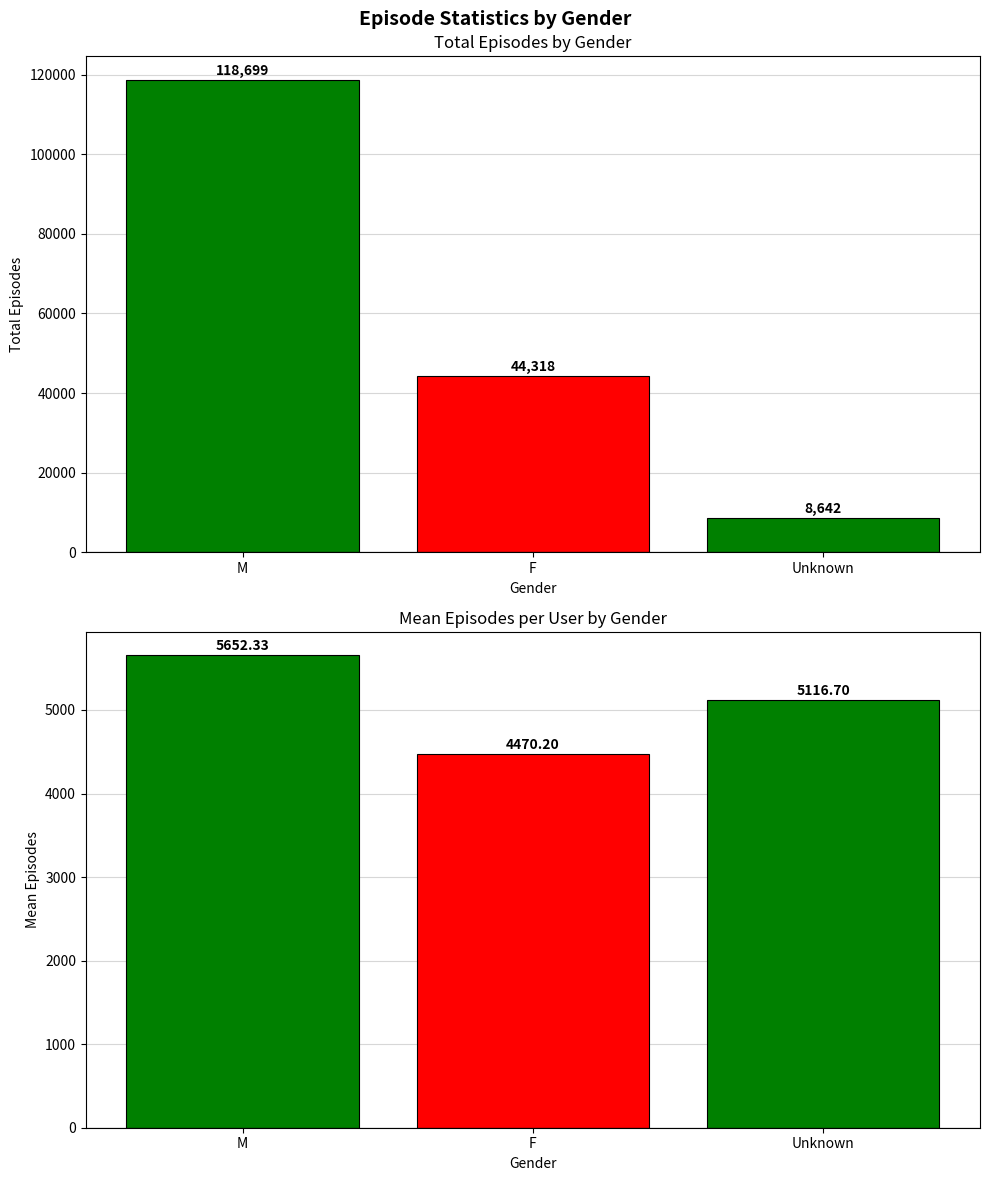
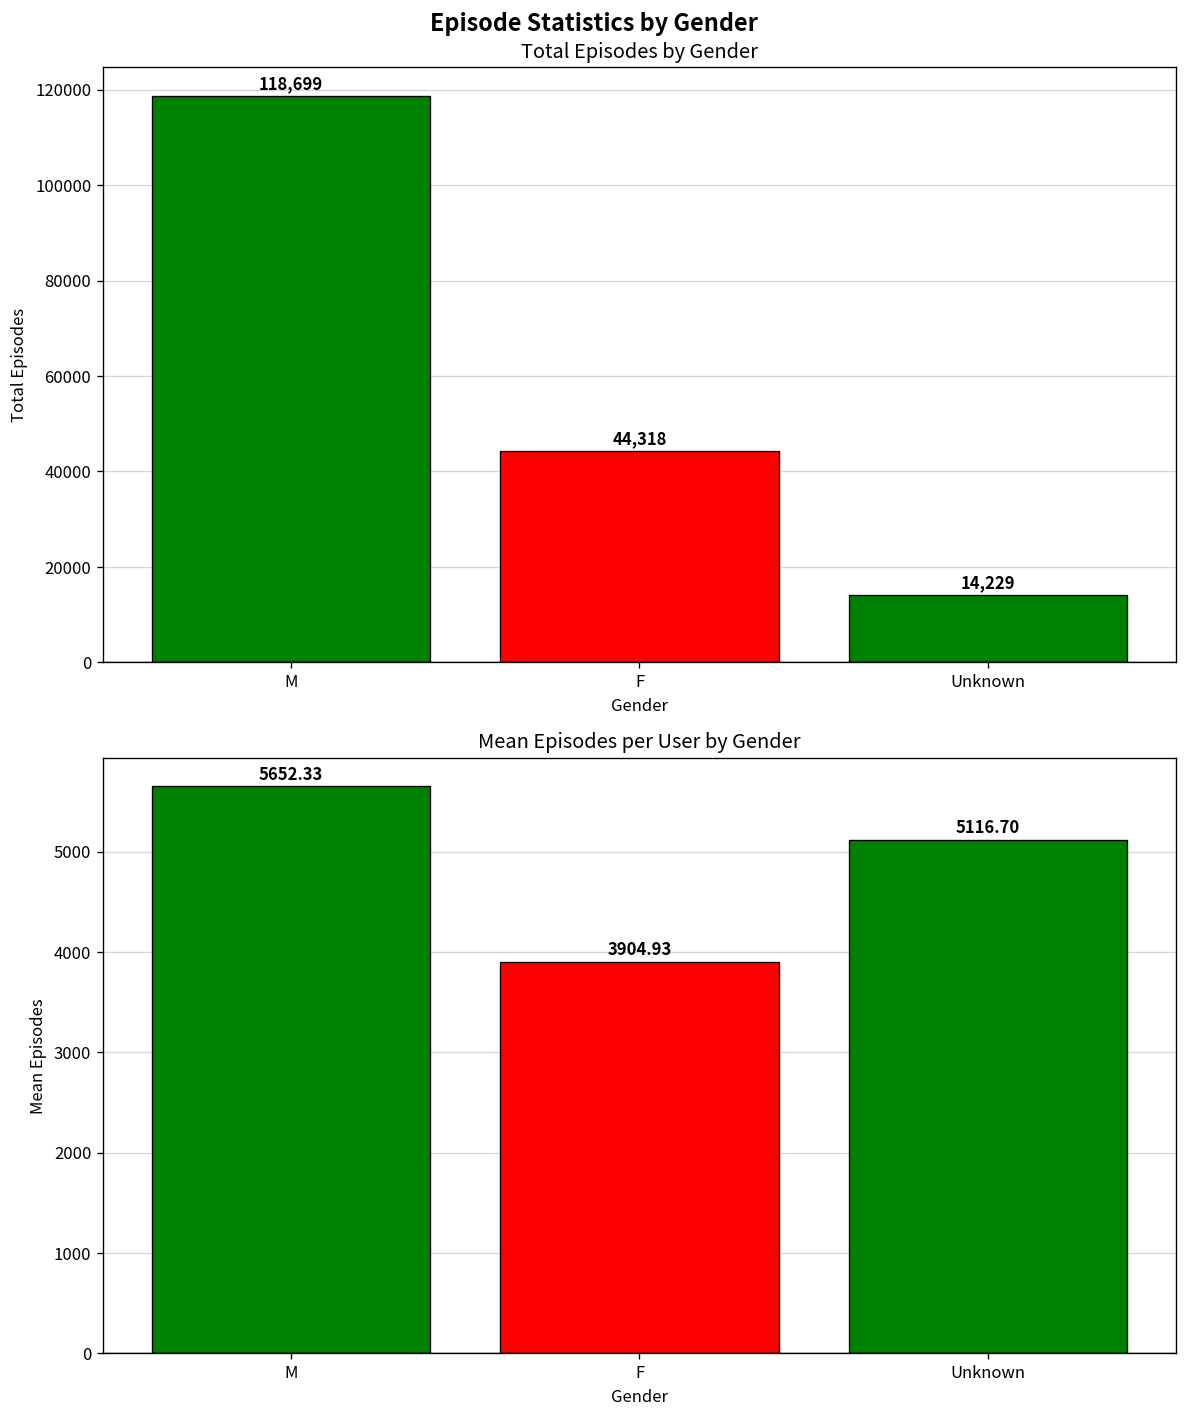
Total Episodes by Gender, Unknown: 8,642 -> 14,229
Mean Episodes per User by Gender, F: 4470.20 -> 3904.93
